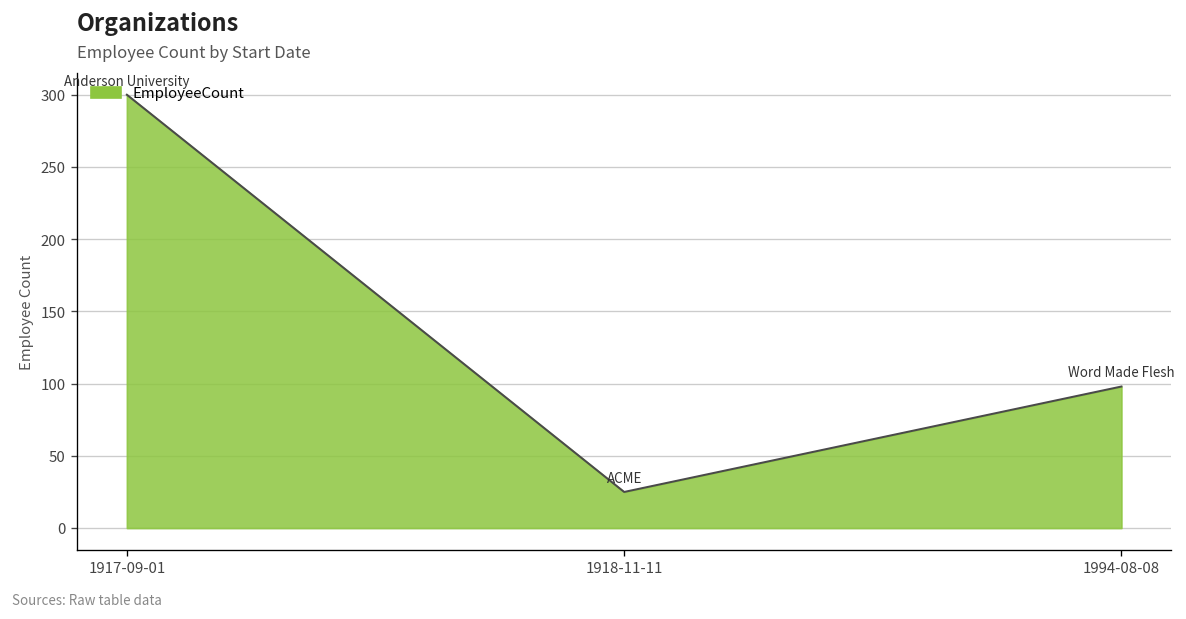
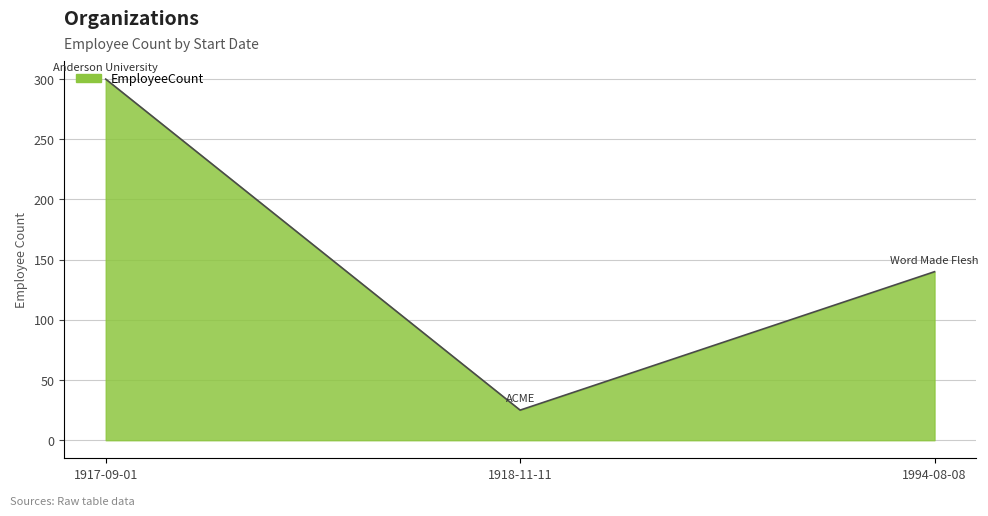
1994-08-08: 98 -> 140
